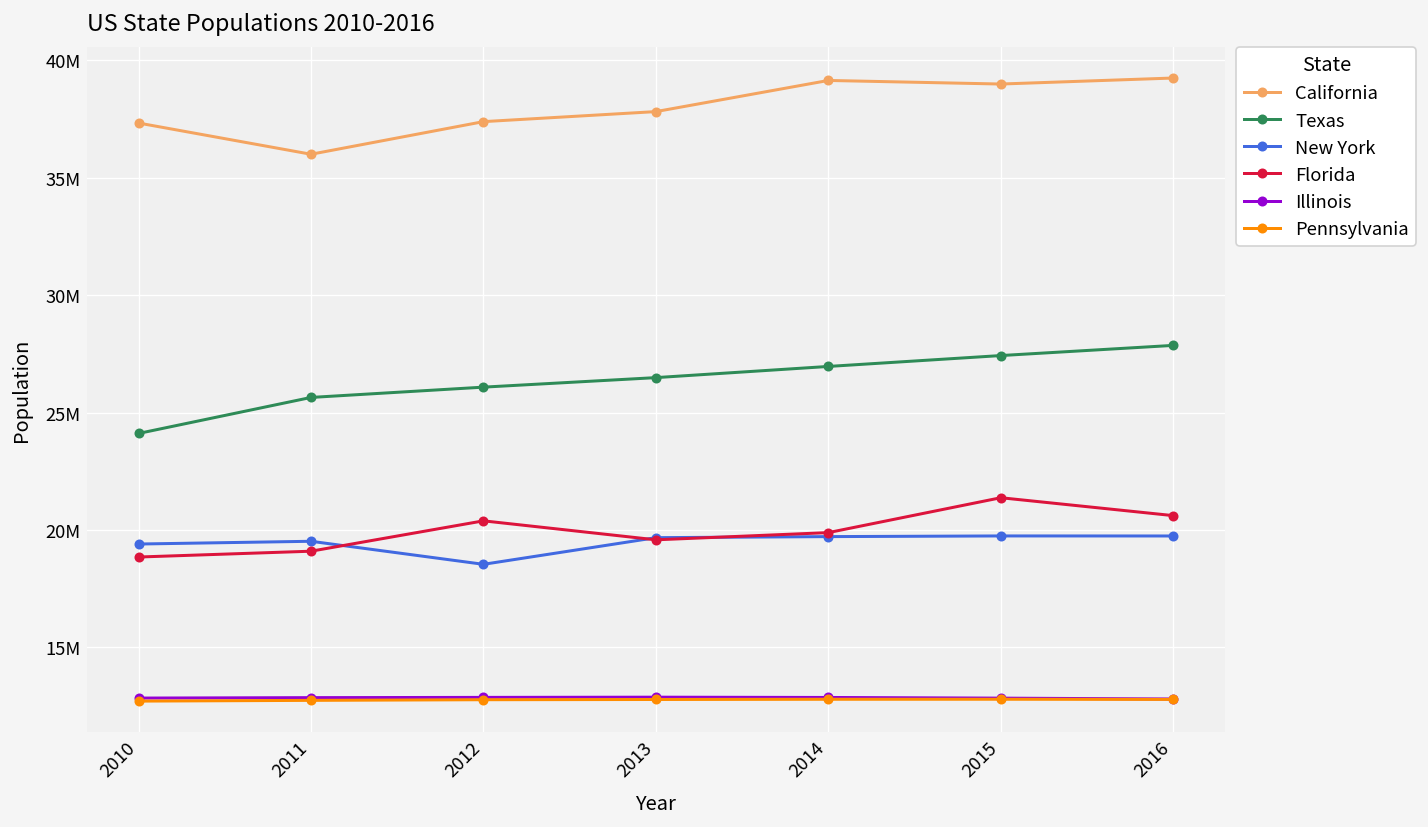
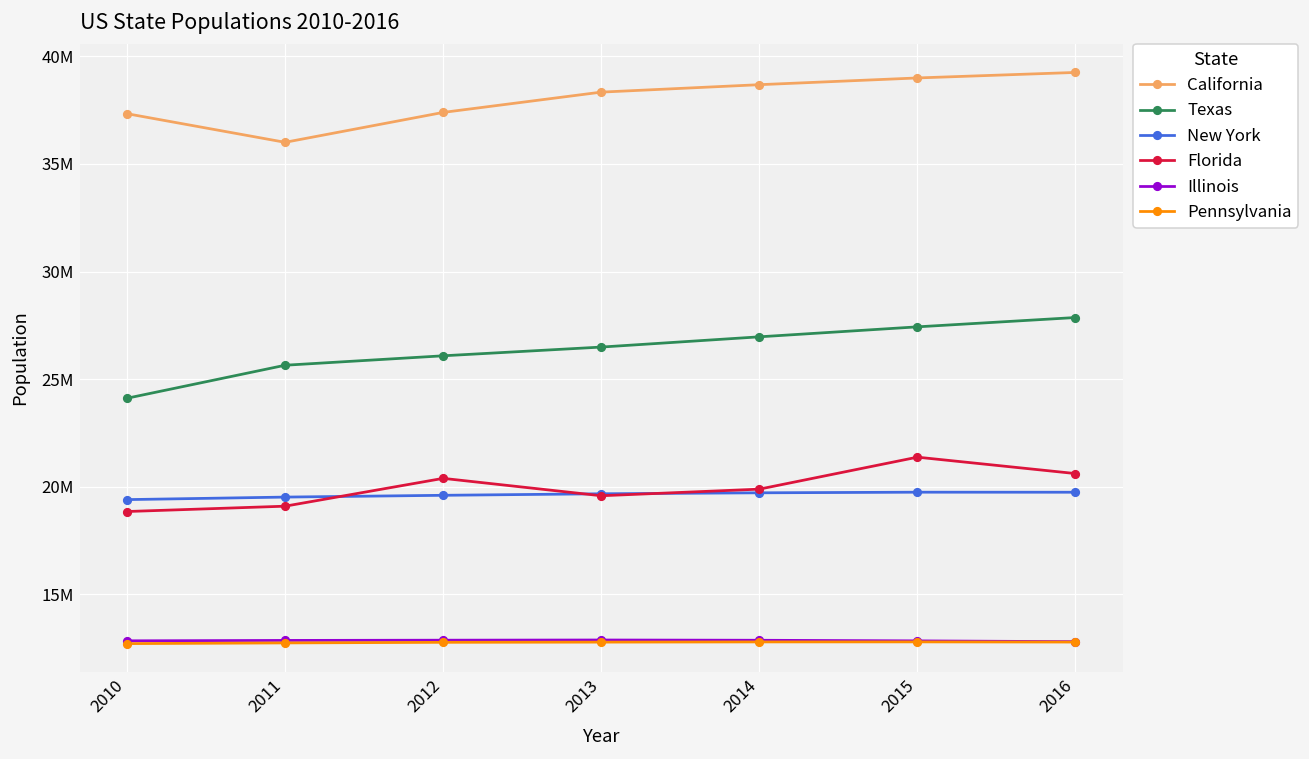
New York, 2012: 18500000 -> 19600000
California, 2013: 37800000 -> 38300000
California, 2014: 39100000 -> 38700000
